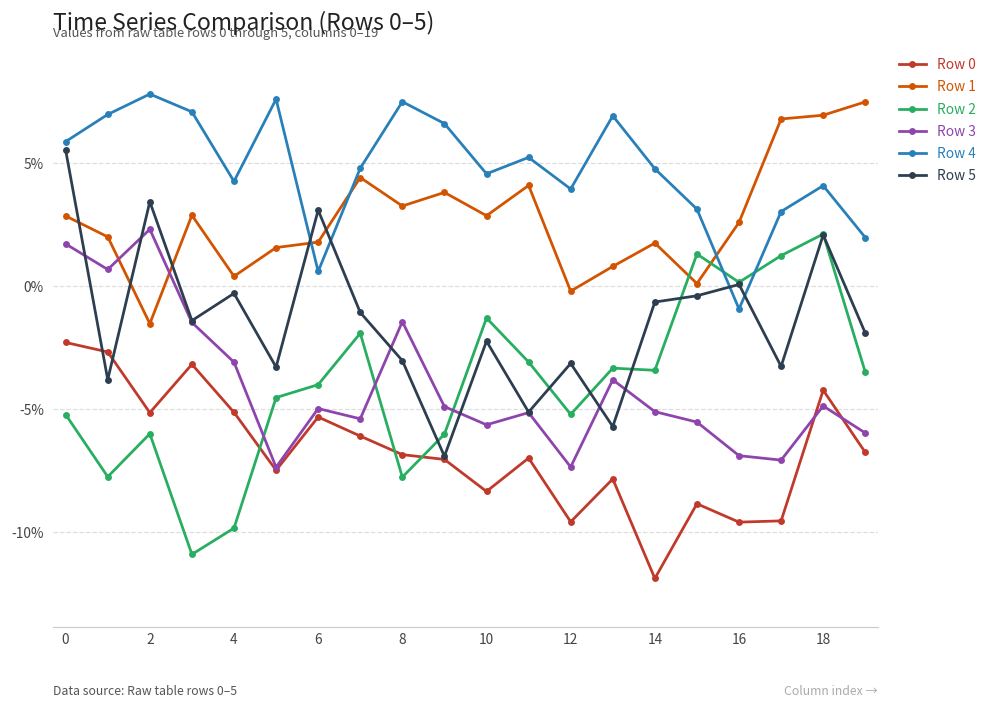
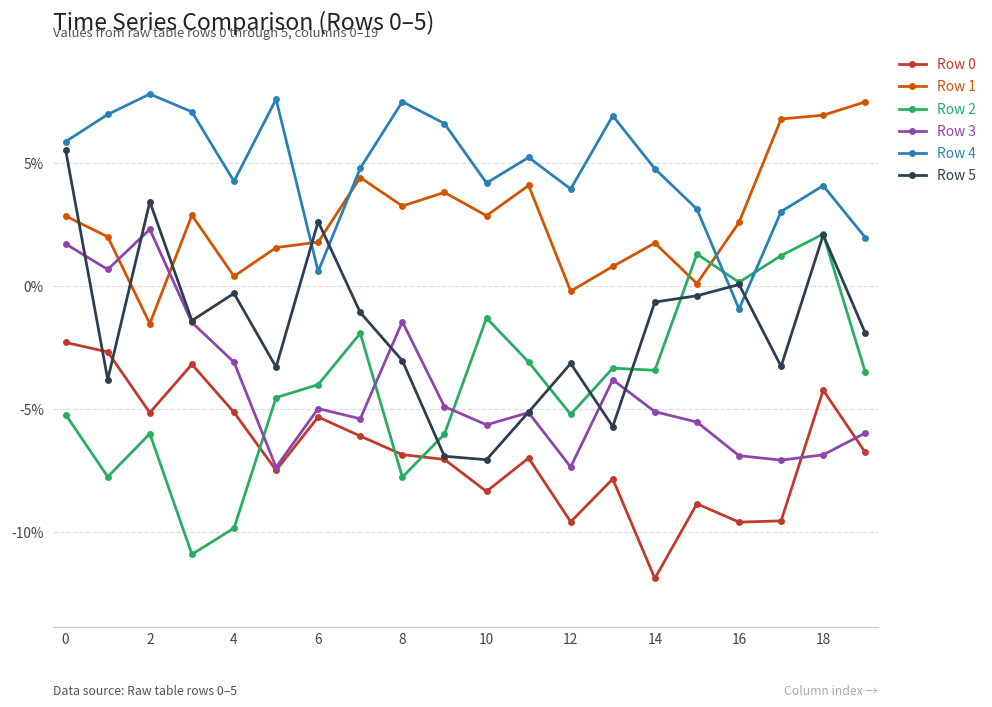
Row 5, 6: 3.1% -> 2.6%
Row 4, 10: 4.6% -> 4.2%
Row 5, 10: -2.2% -> -7.1%
Row 3, 18: -4.9% -> -6.9%
